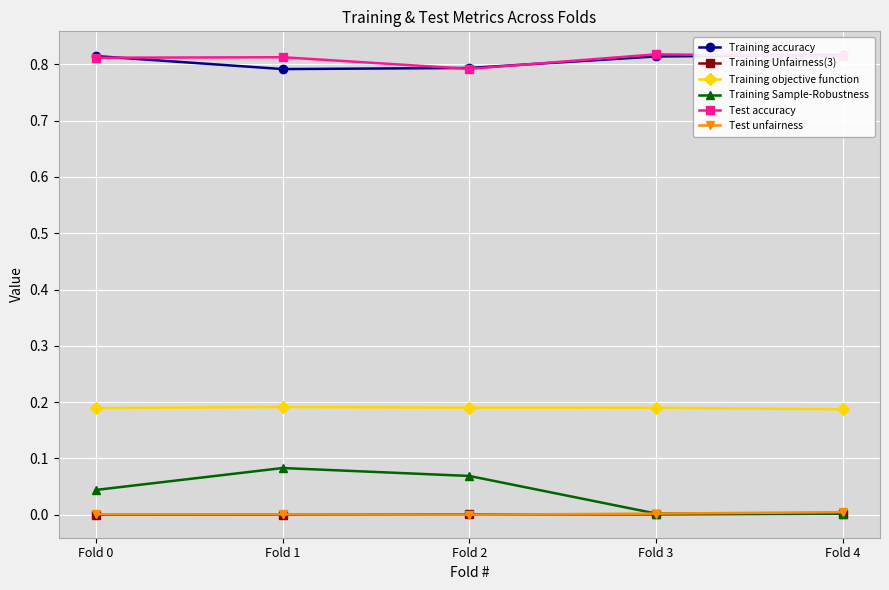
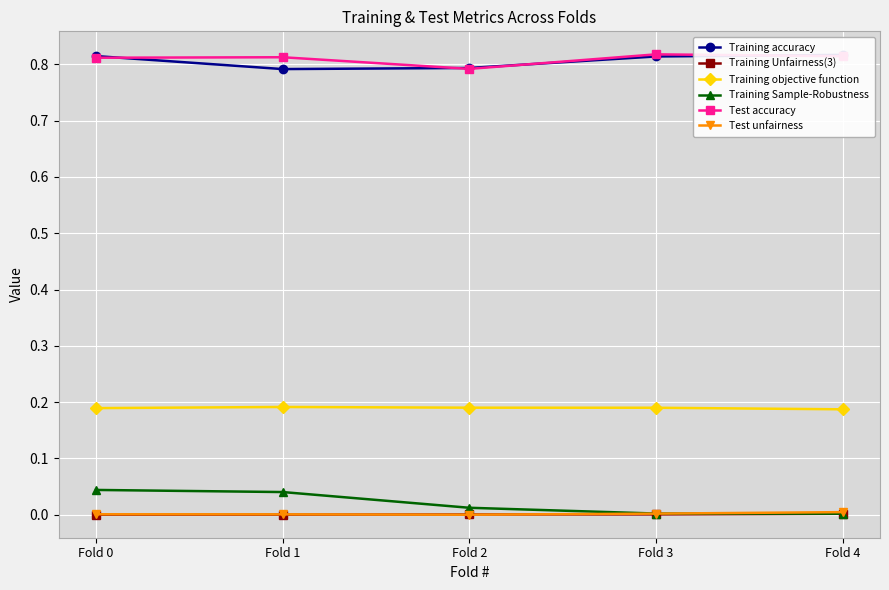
Training Sample-Robustness, Fold 1: 0.08 -> 0.04
Training Sample-Robustness, Fold 2: 0.07 -> 0.01
